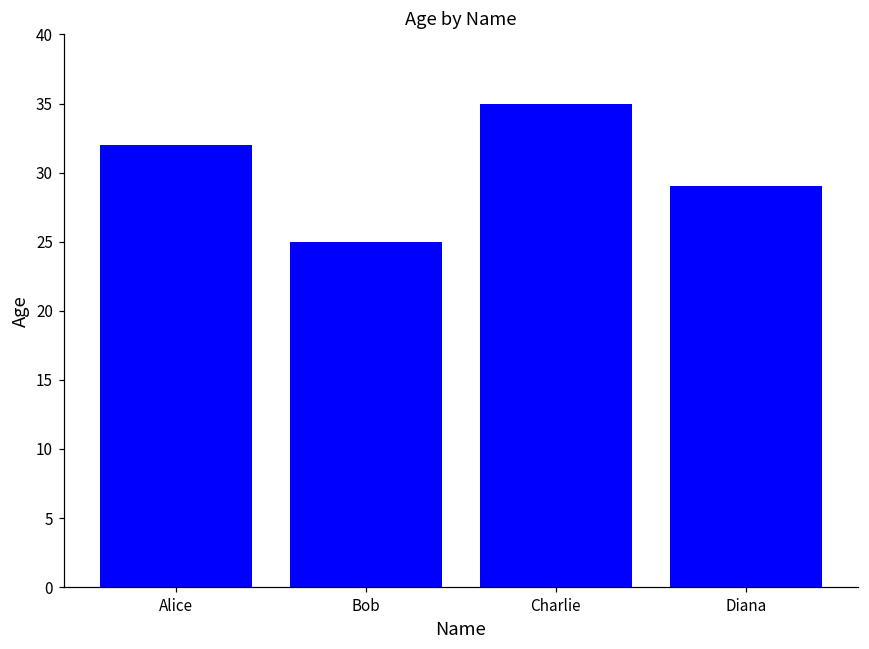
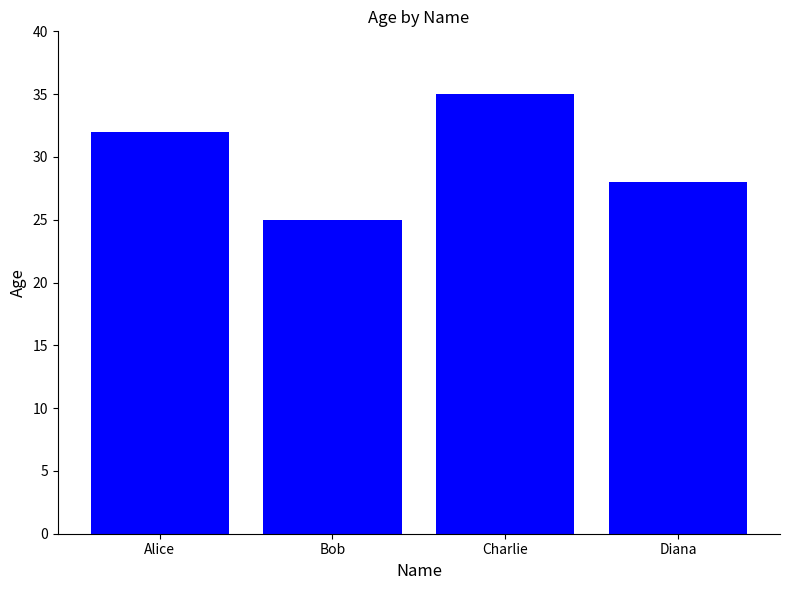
Diana: 29 -> 28
